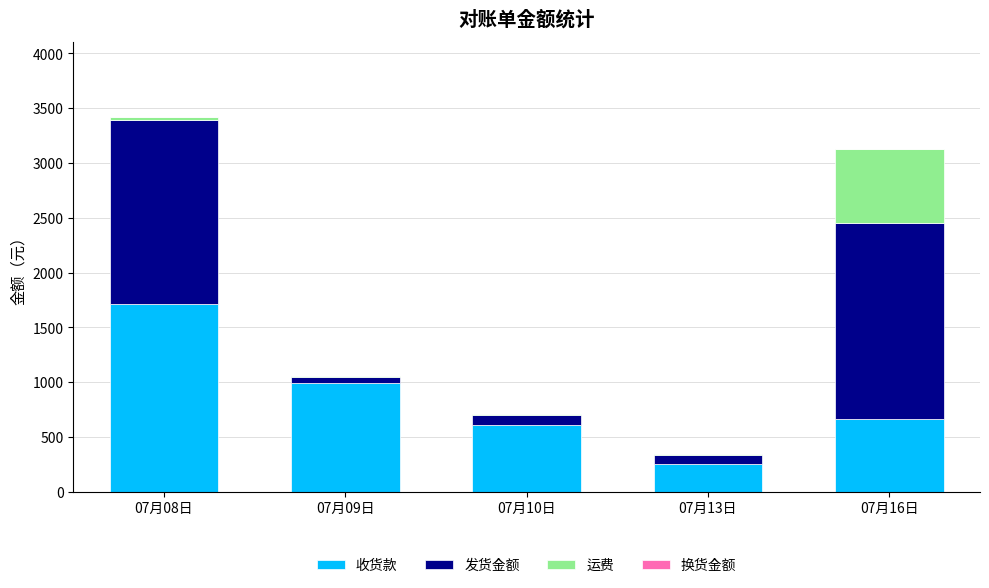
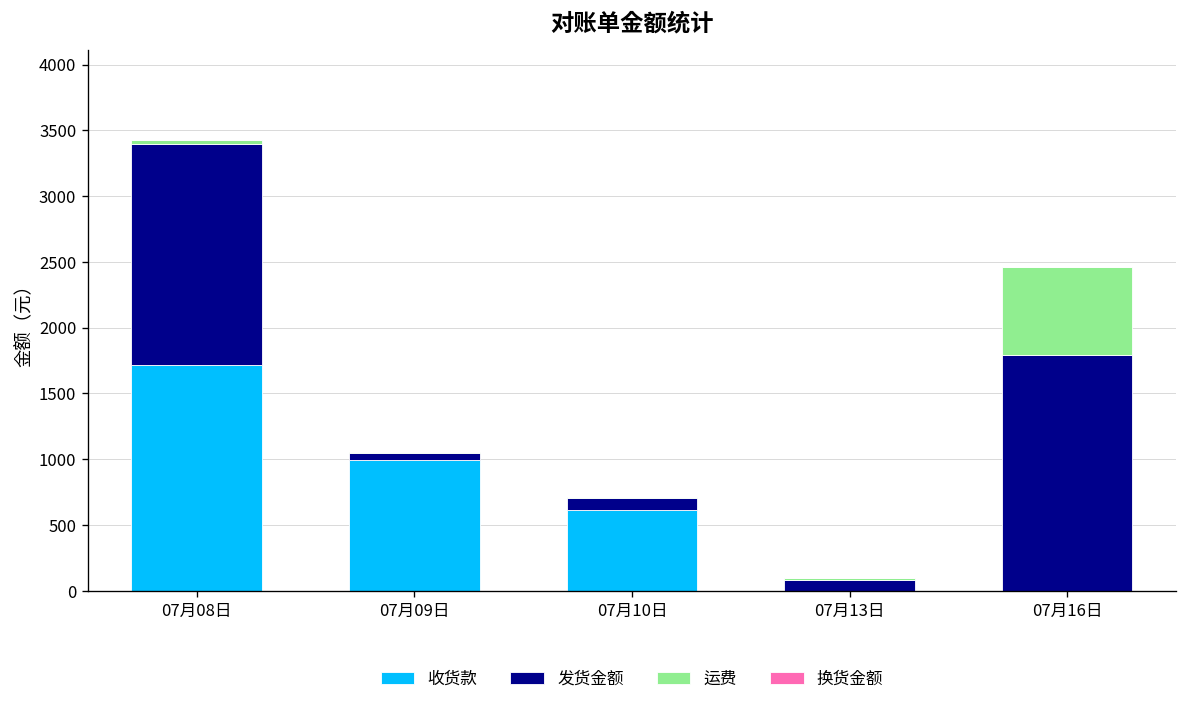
收货款, 07月13日: 260 -> 0
收货款, 07月16日: 660 -> 0
